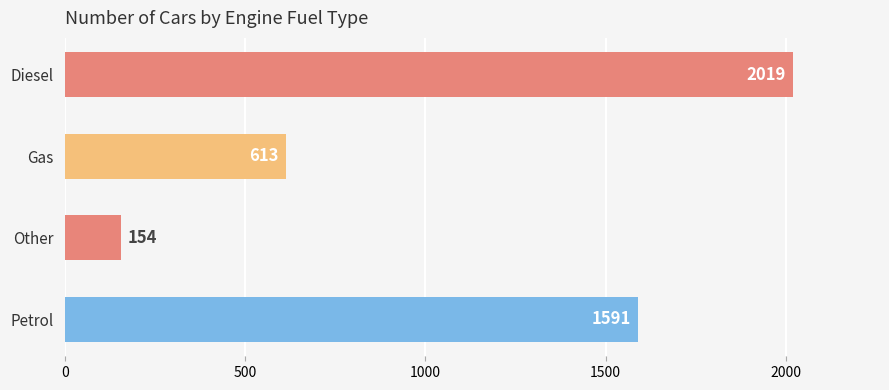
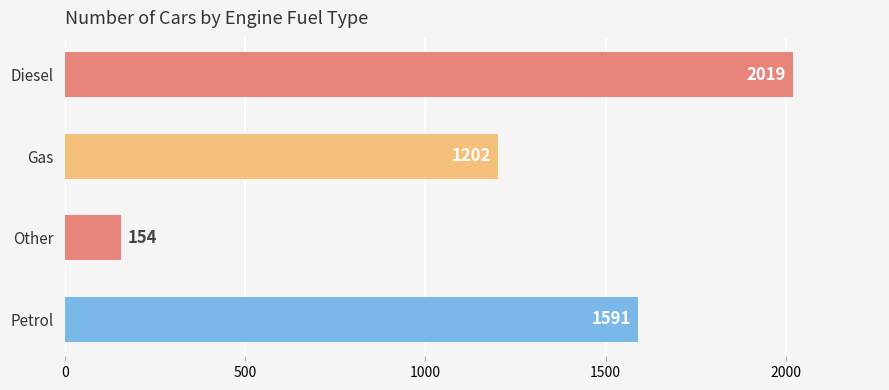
Gas: 613 -> 1202
